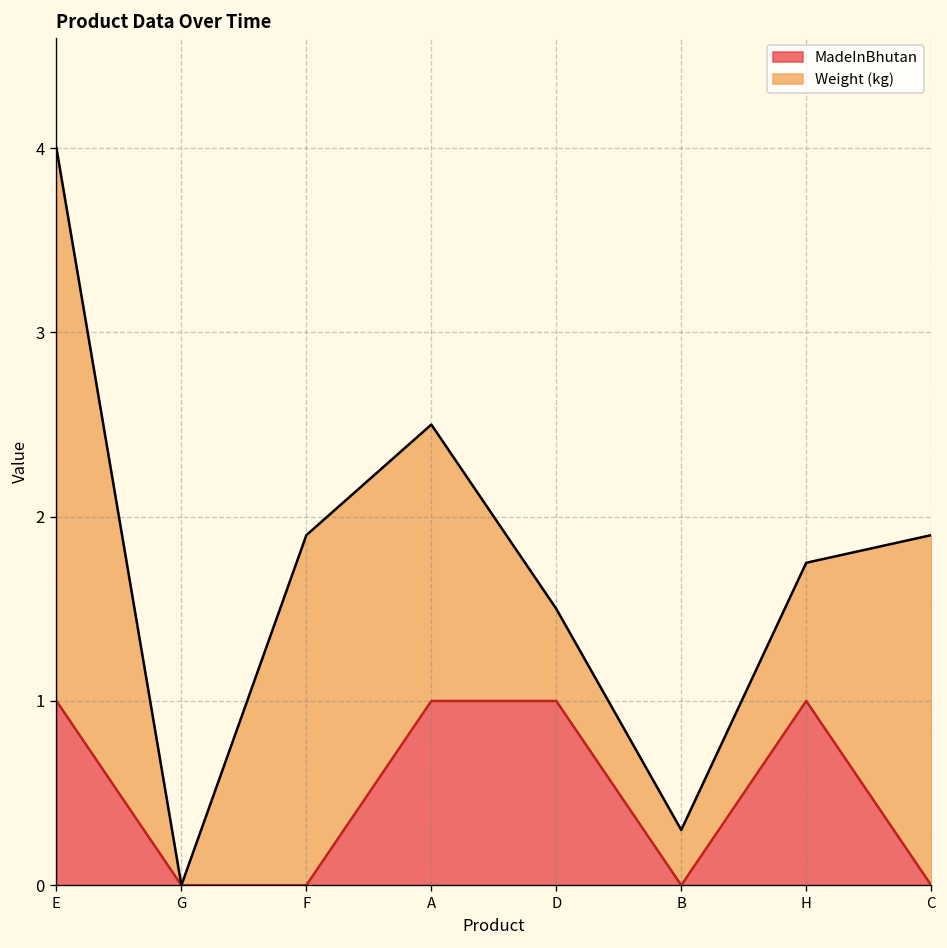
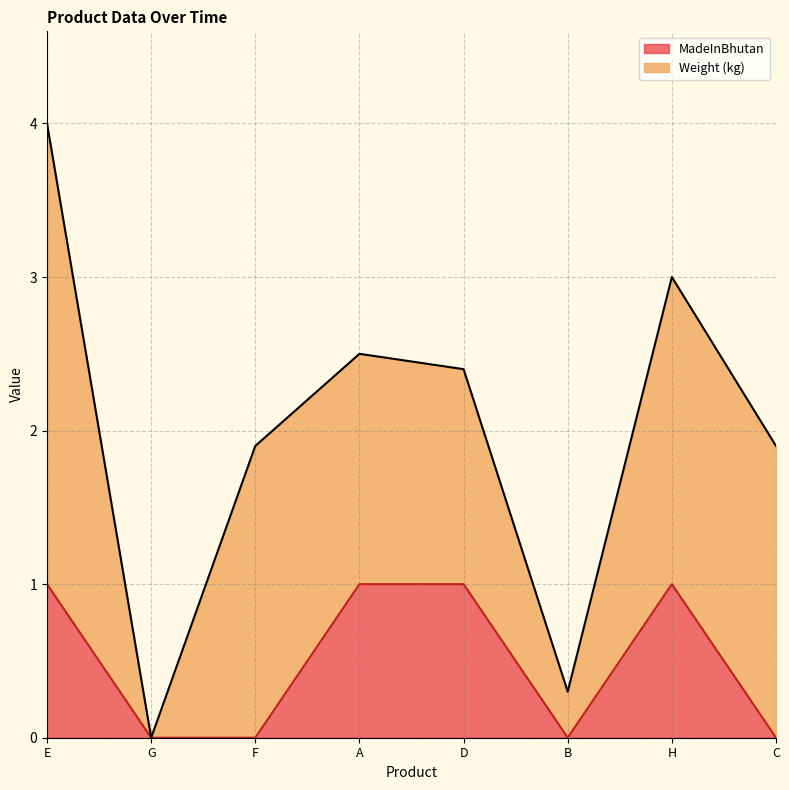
Weight (kg), D: 0.5 -> 1.4
Weight (kg), H: 0.75 -> 2.00
